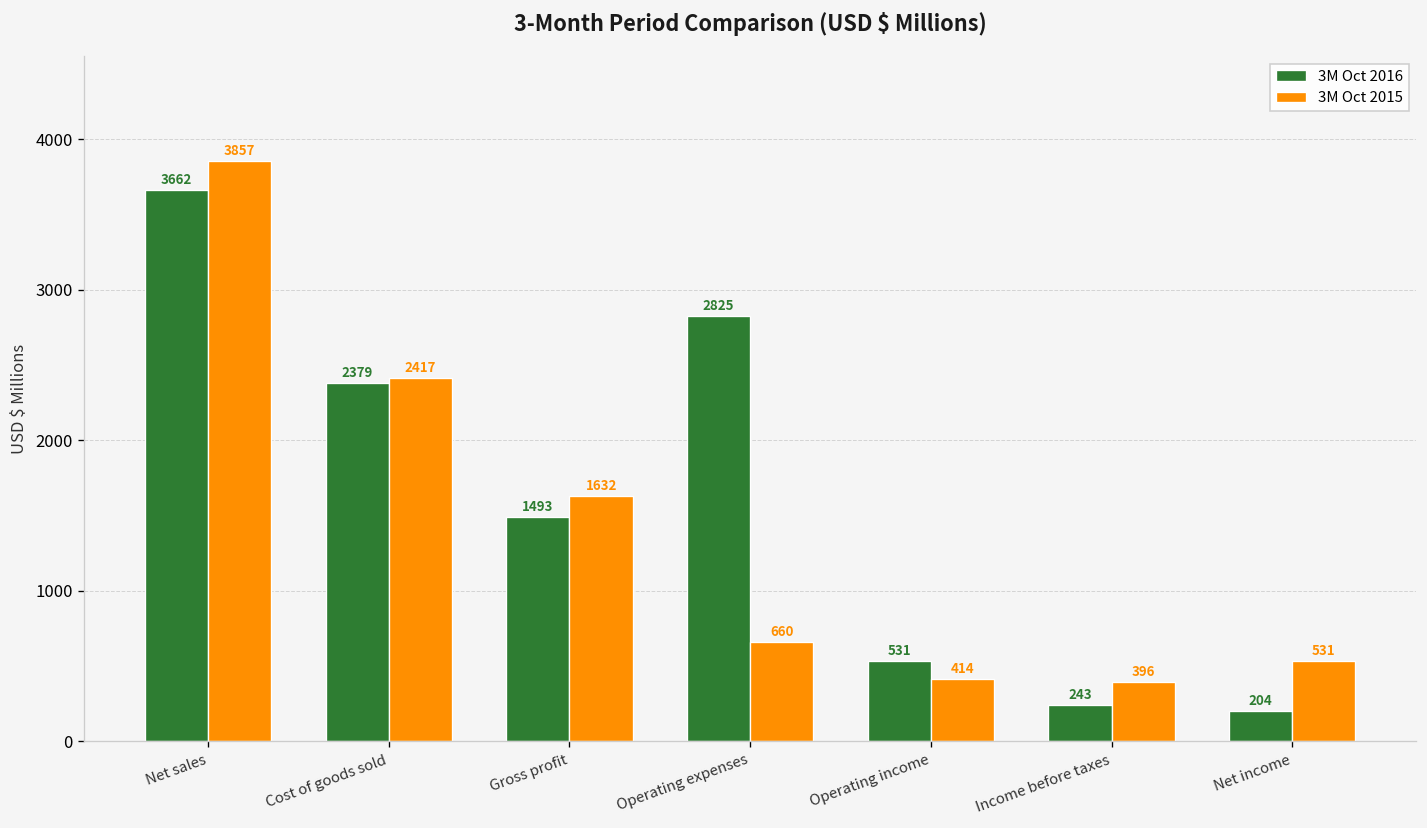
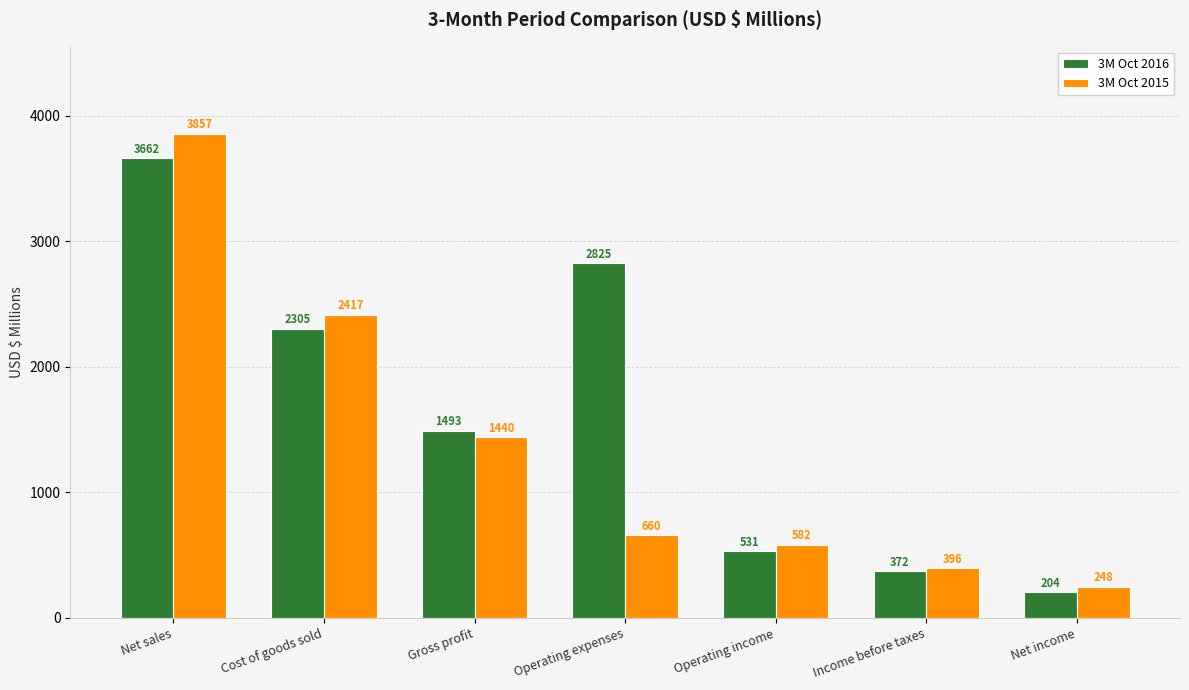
3M Oct 2016, Cost of goods sold: 2379 -> 2305
3M Oct 2015, Gross profit: 1632 -> 1440
3M Oct 2015, Operating income: 414 -> 582
3M Oct 2016, Income before taxes: 243 -> 372
3M Oct 2015, Net income: 531 -> 248
